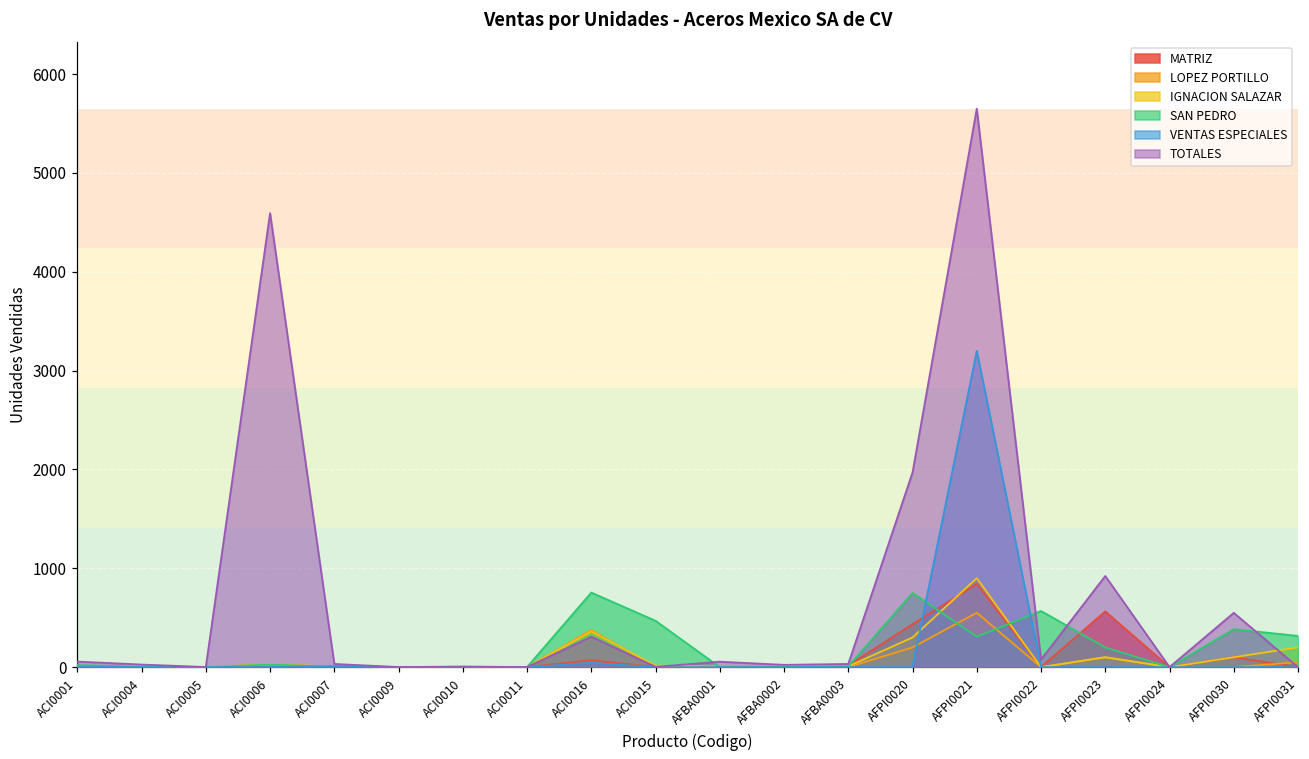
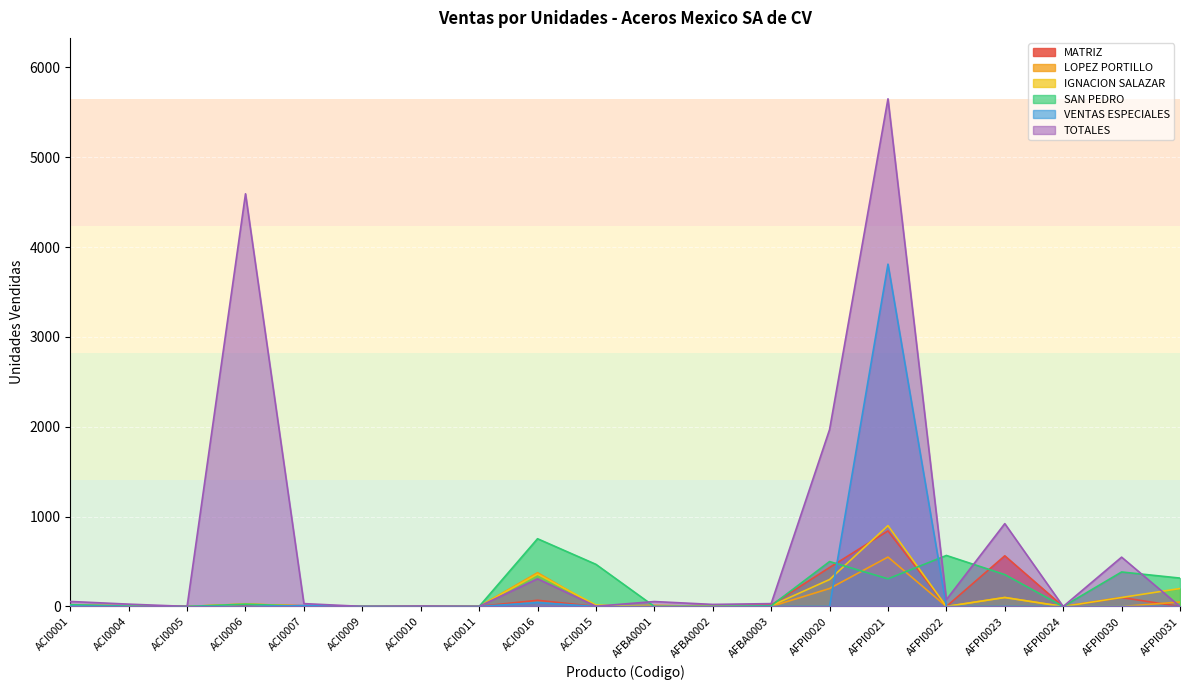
SAN PEDRO, AFPI0020: 800 -> 500
VENTAS ESPECIALES, AFPI0021: 3200 -> 3800
SAN PEDRO, AFPI0023: 200 -> 400
